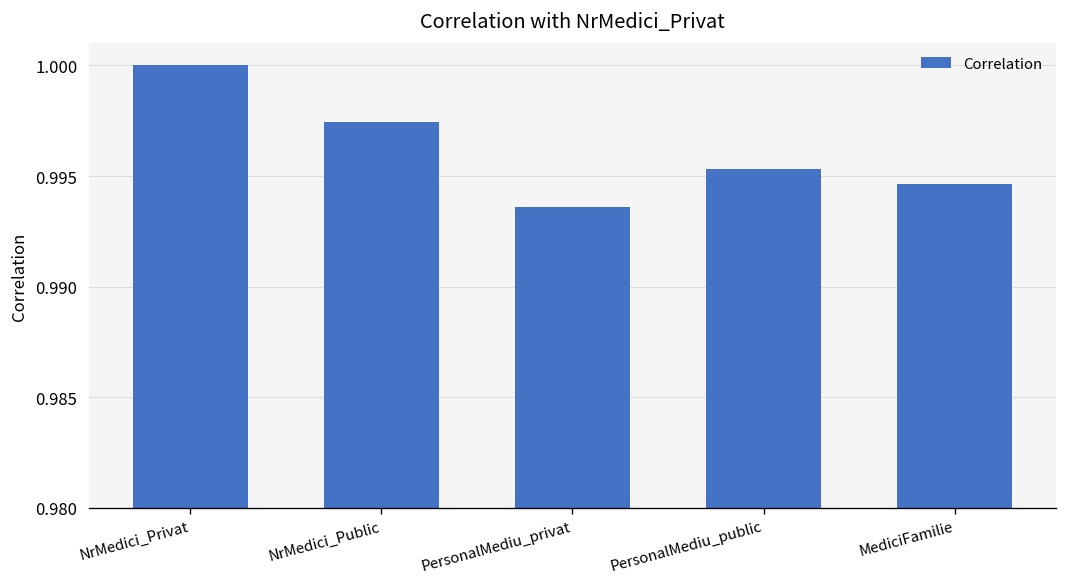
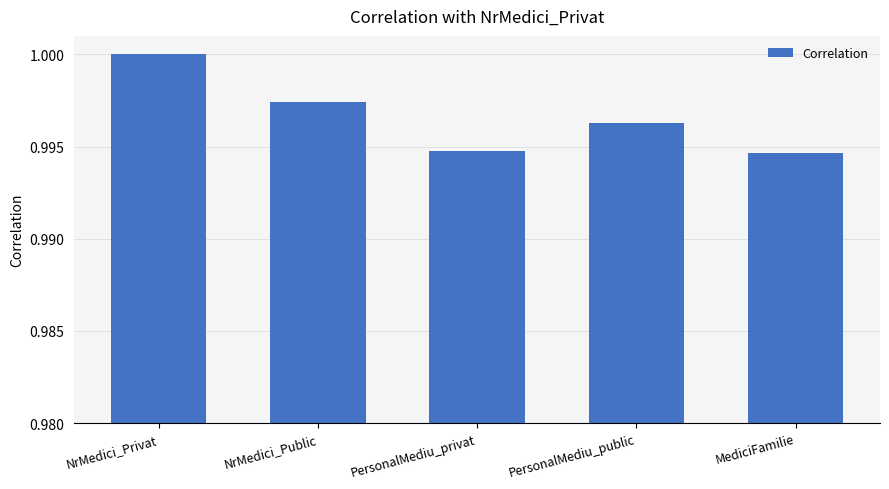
PersonalMediu_privat: 0.9936 -> 0.9948
PersonalMediu_public: 0.9953 -> 0.9963
